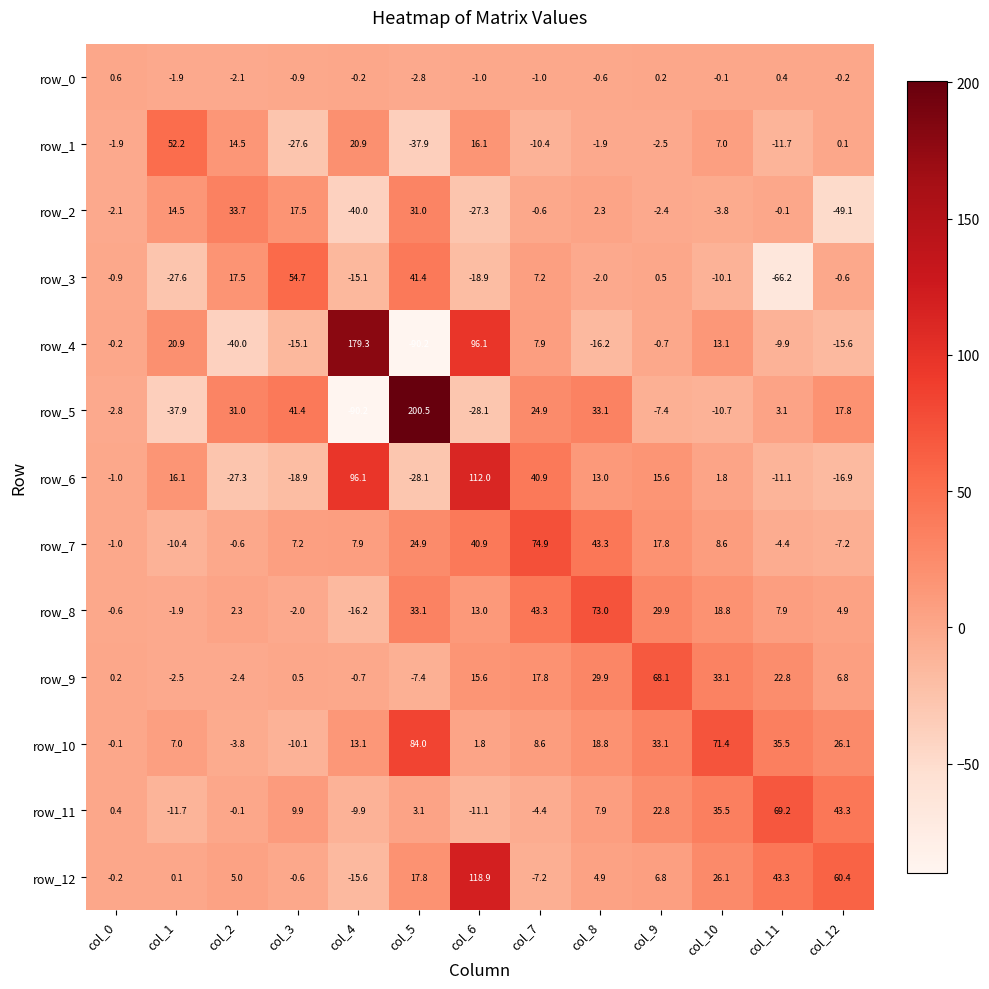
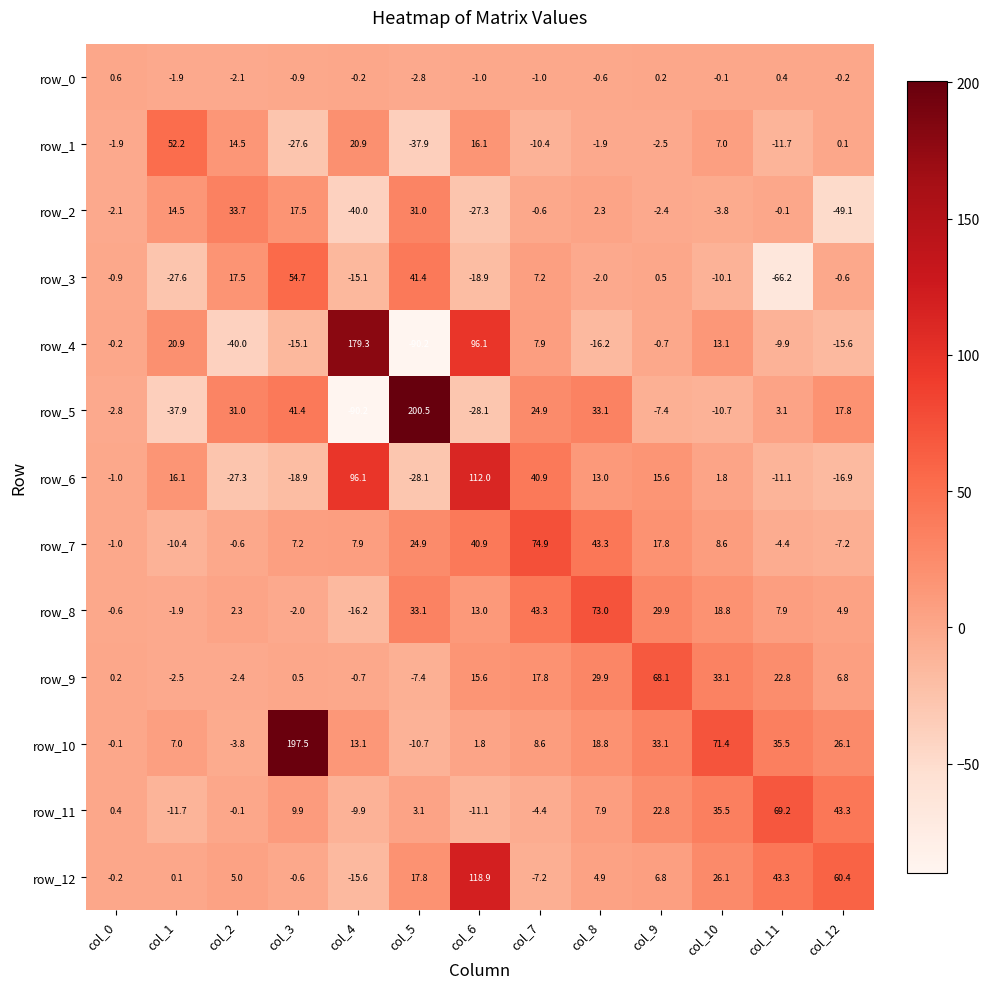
row_10, col_3: -10.1 -> 197.5
row_10, col_5: 84.0 -> -10.7
